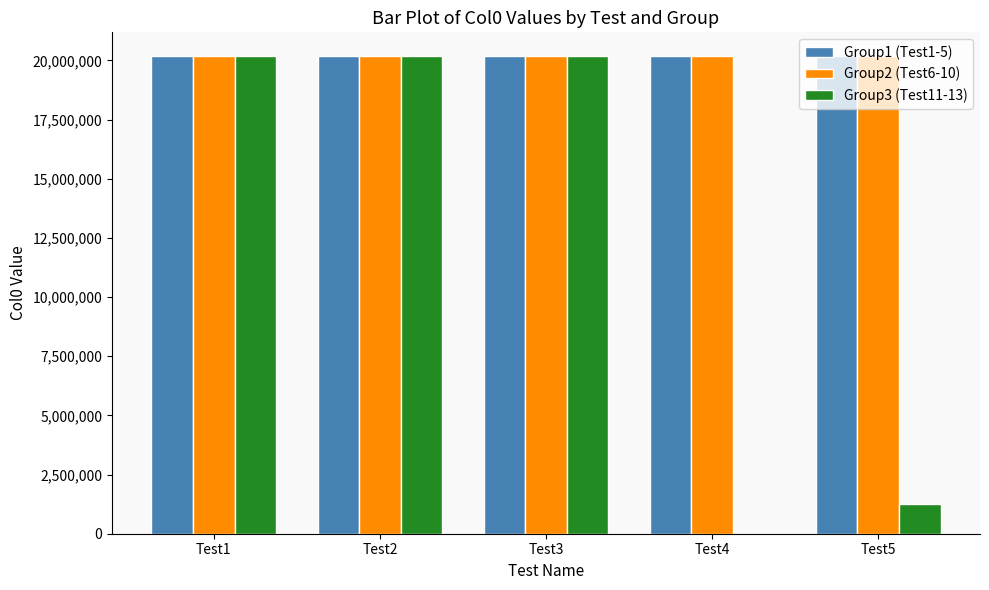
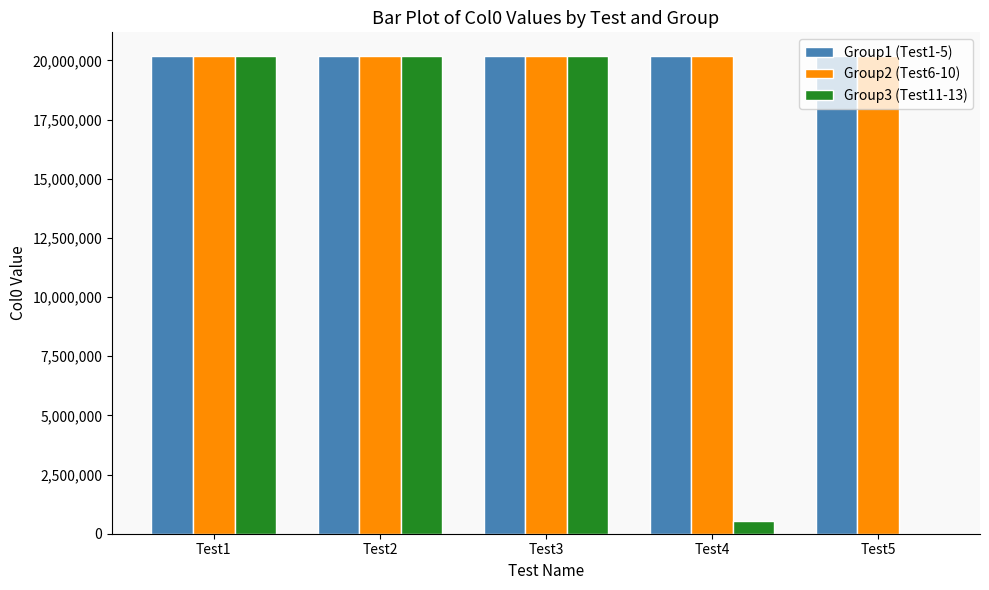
Group3 (Test11-13), Test4: 0 -> 500,000
Group3 (Test11-13), Test5: 1,300,000 -> 0
